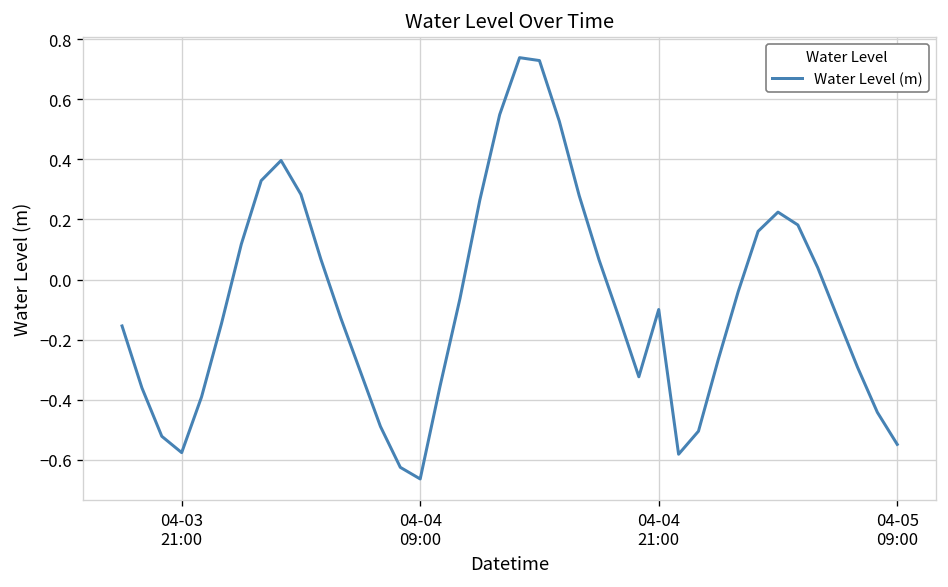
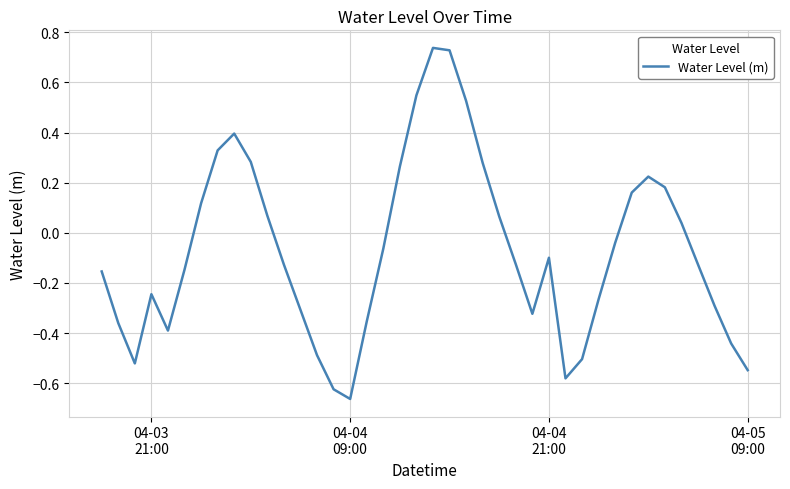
04-03 21:00: -0.58 -> -0.24
